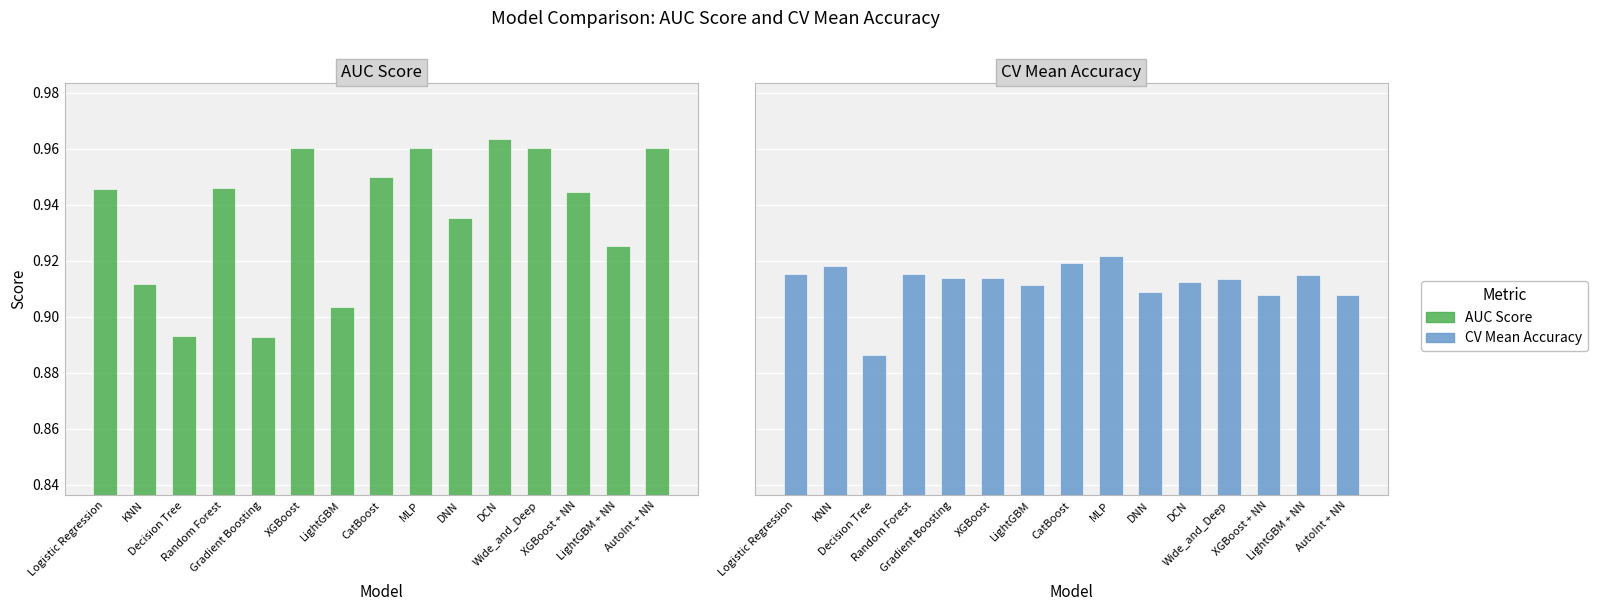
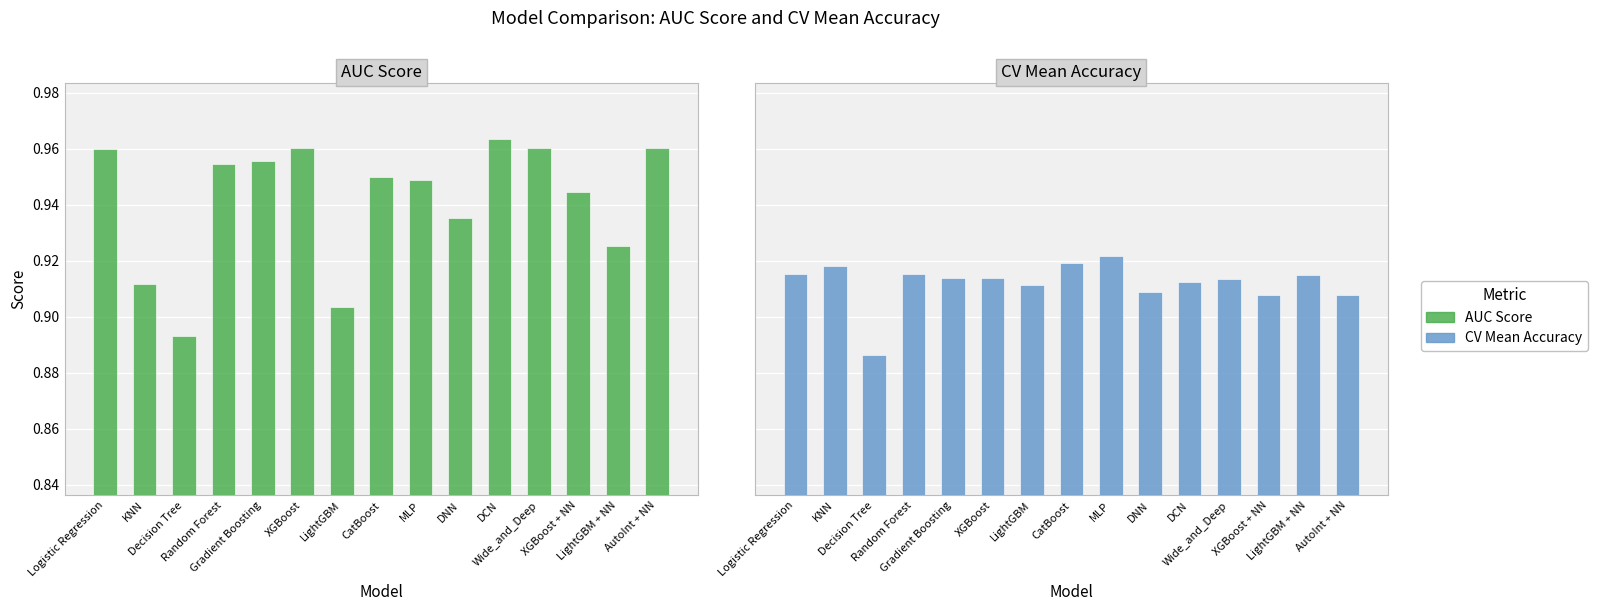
AUC Score, Logistic Regression: 0.946 -> 0.960
AUC Score, Random Forest: 0.946 -> 0.955
AUC Score, Gradient Boosting: 0.893 -> 0.956
AUC Score, MLP: 0.960 -> 0.949
